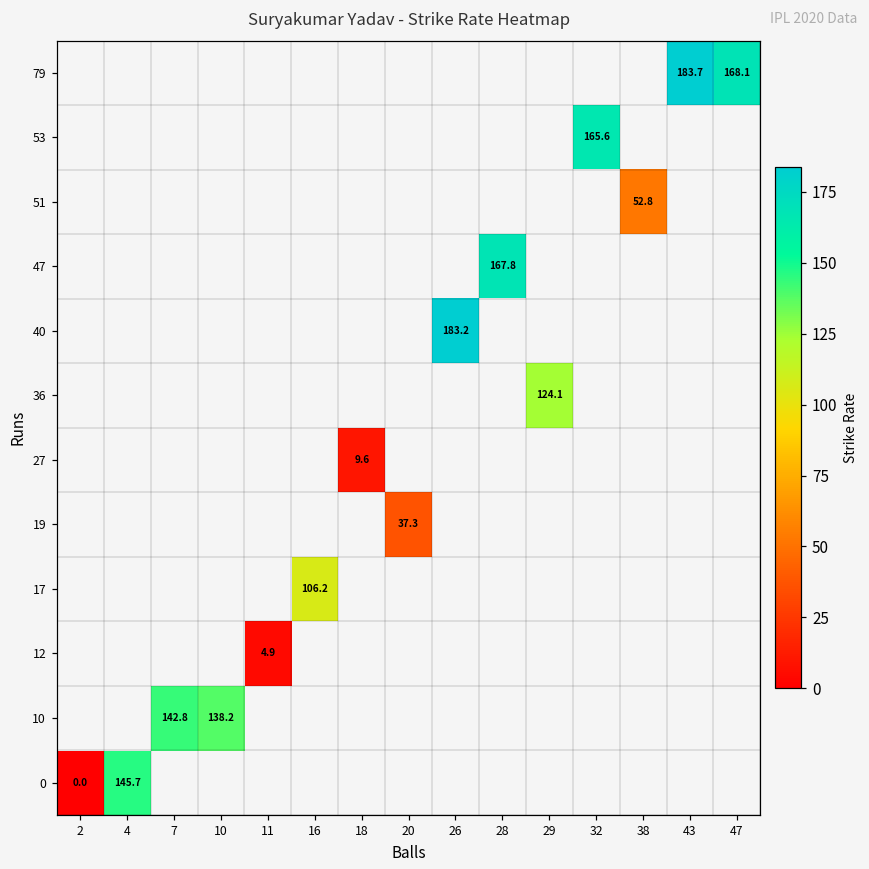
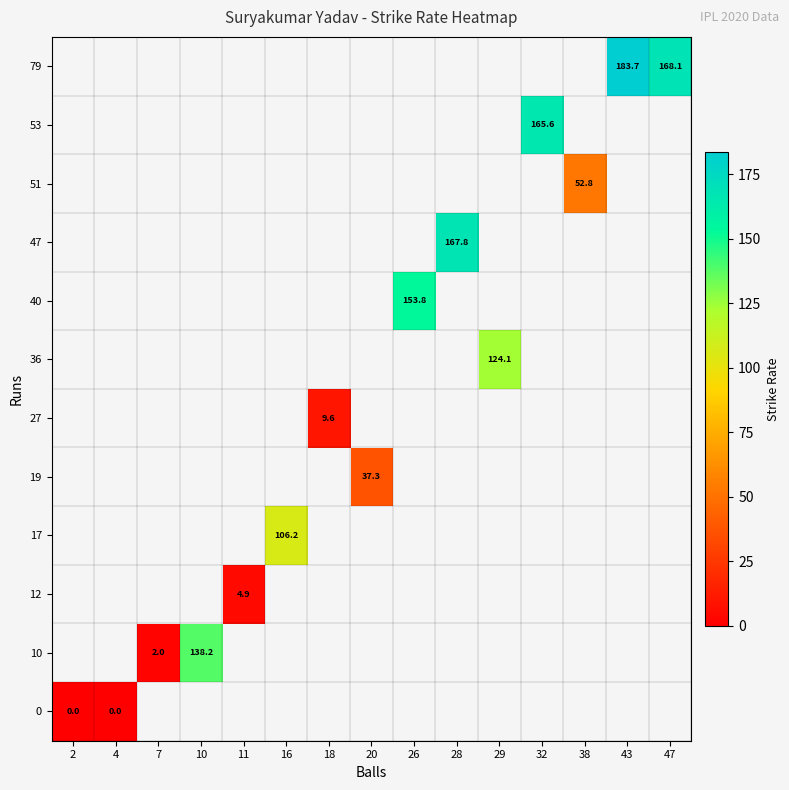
40, 26: 183.2 -> 153.8
10, 7: 142.8 -> 2.0
0, 4: 145.7 -> 0.0
